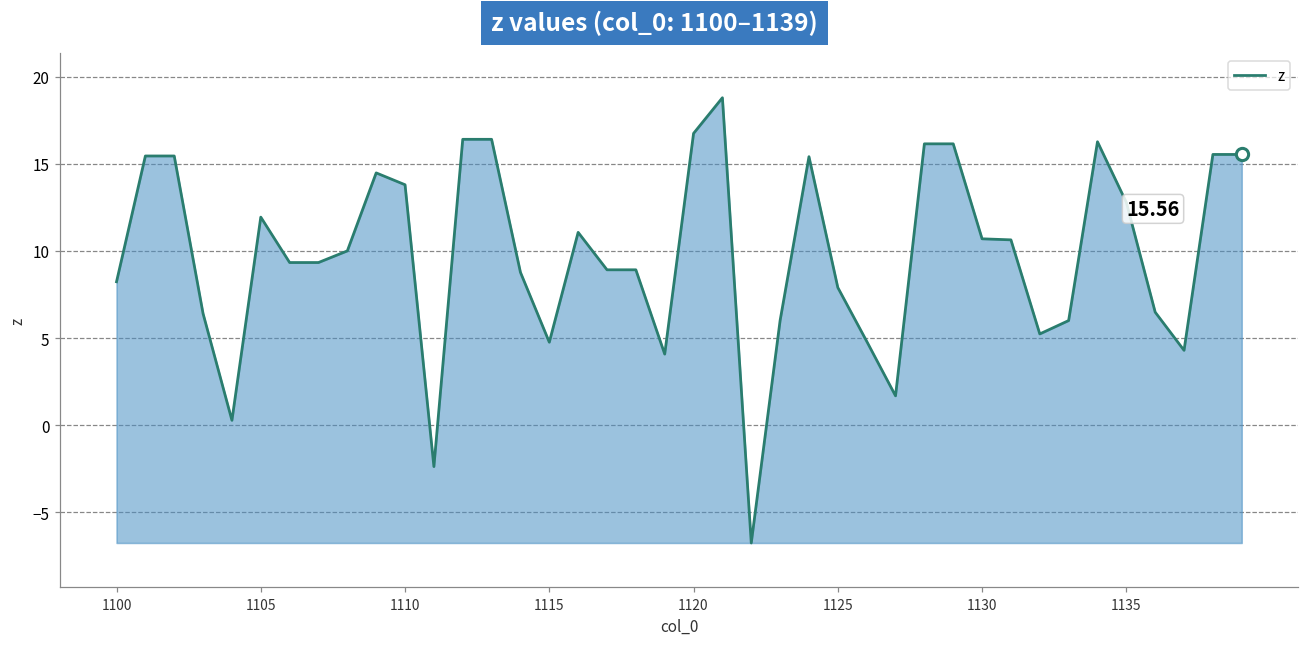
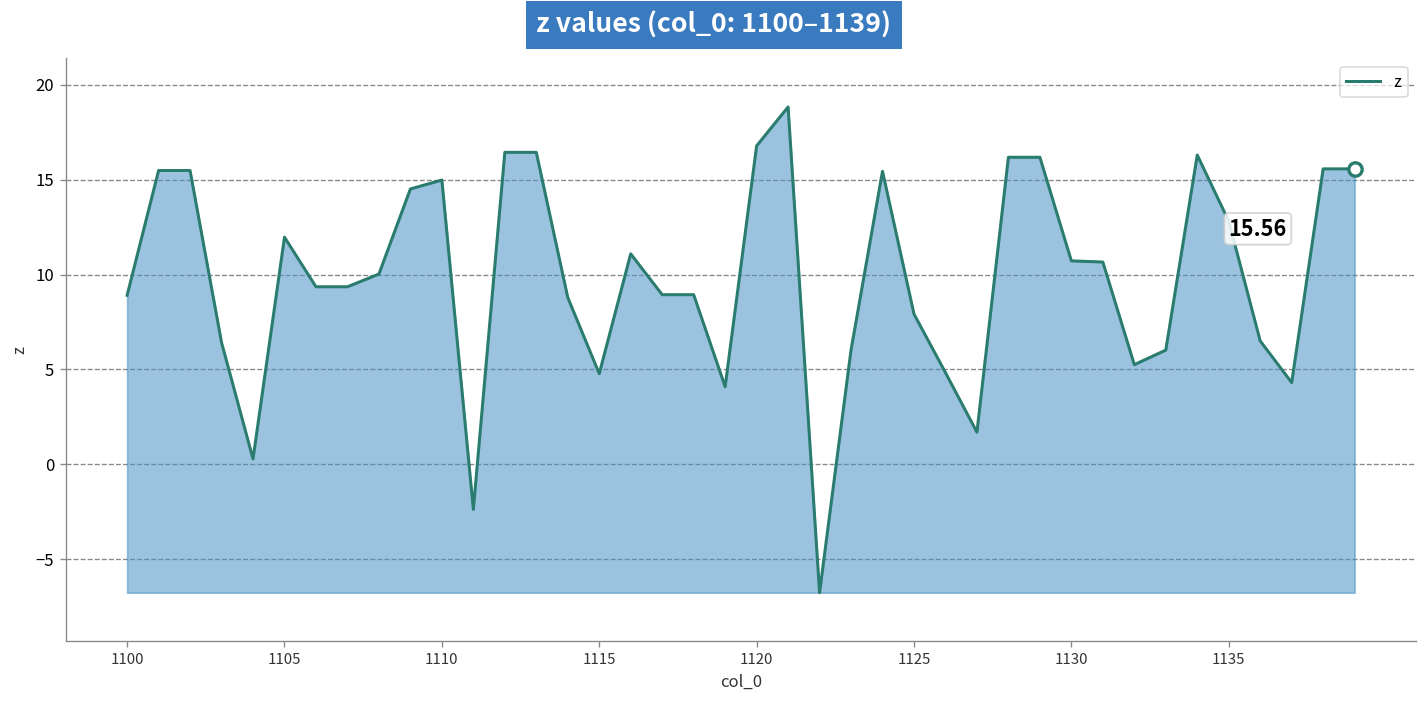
z, 1100: 8.3 -> 8.9
z, 1110: 13.8 -> 15.0
